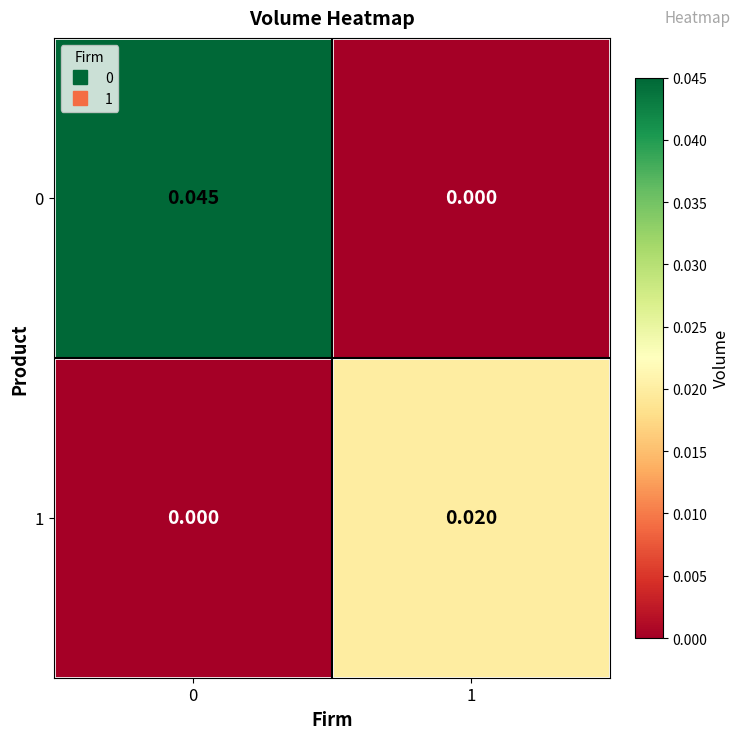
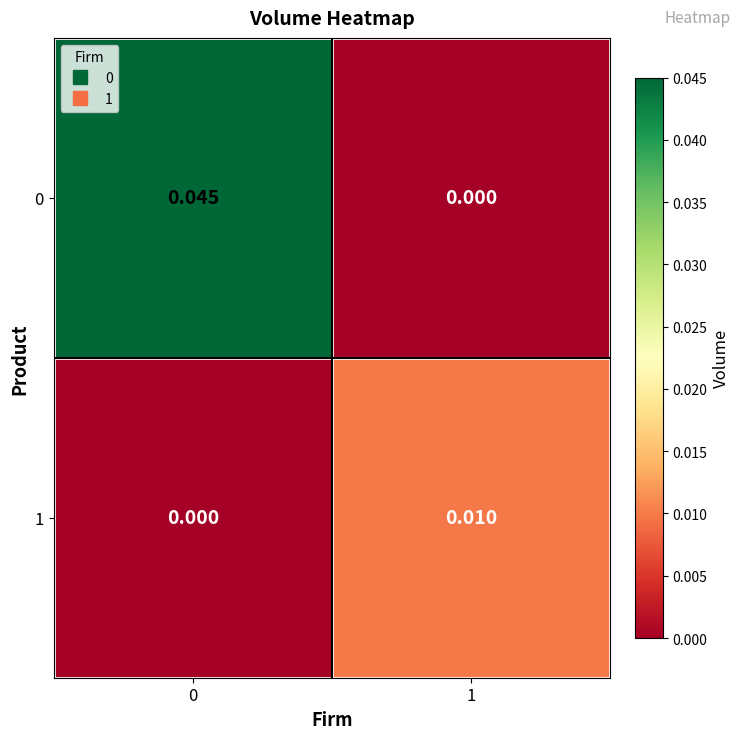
1, 1: 0.020 -> 0.010
